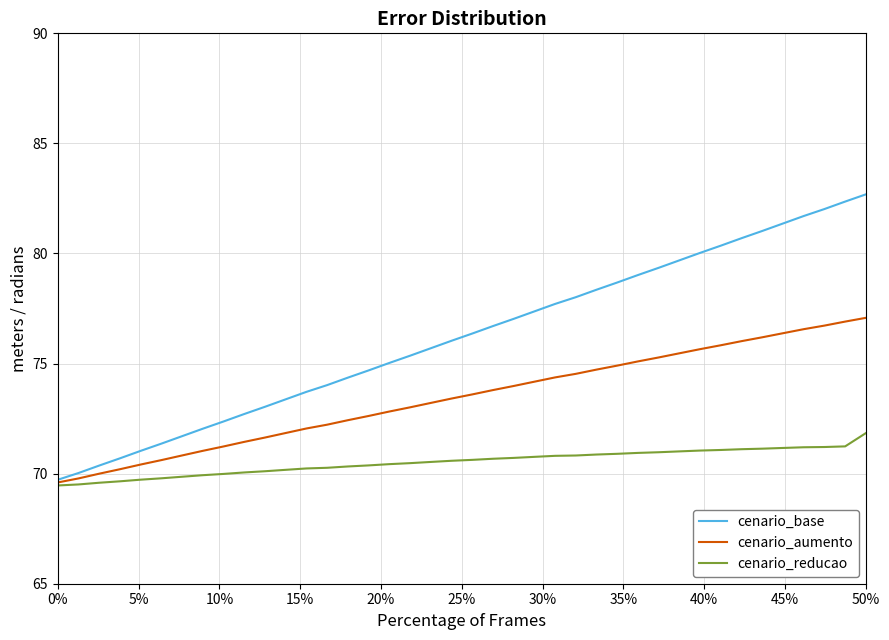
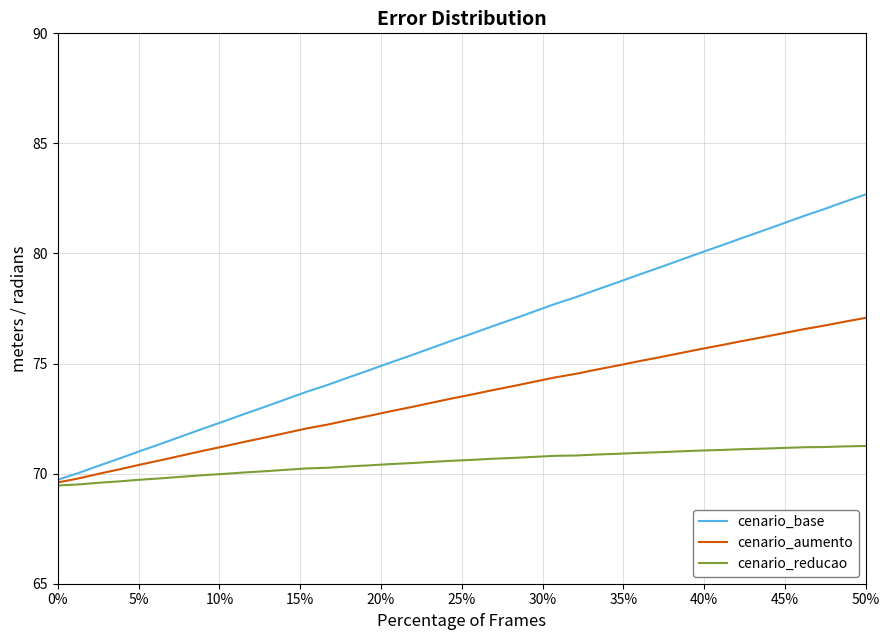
cenario_reducao, 50%: 71.8 -> 71.3
